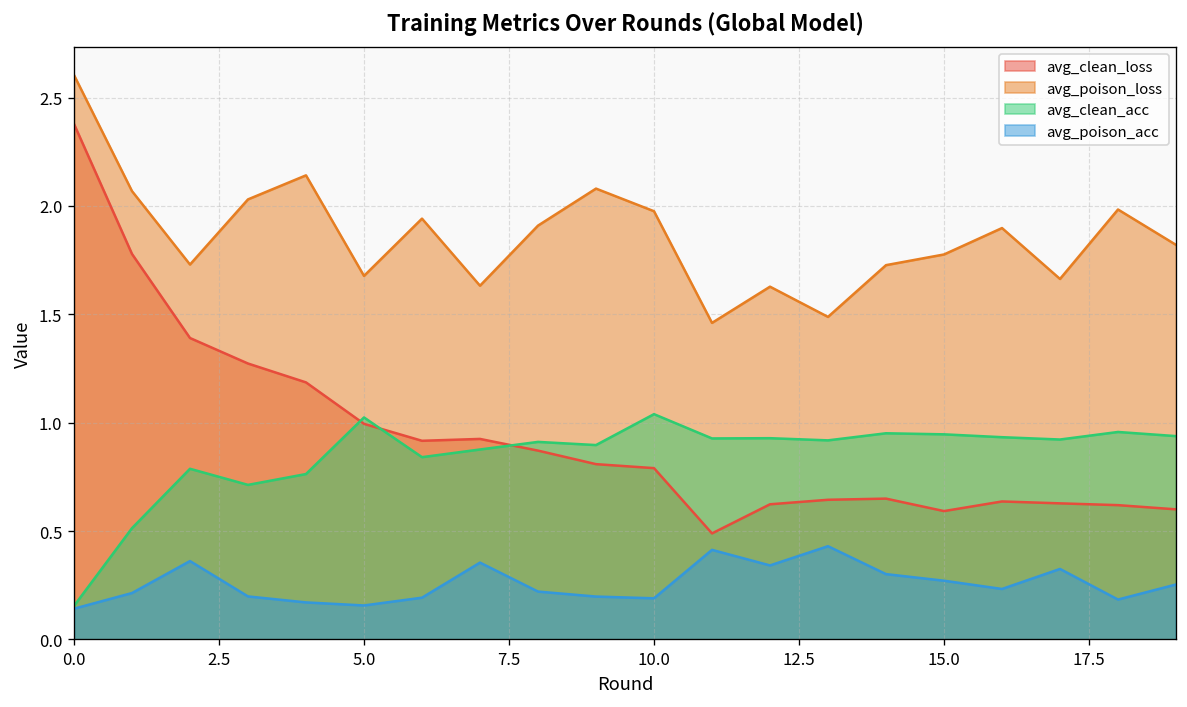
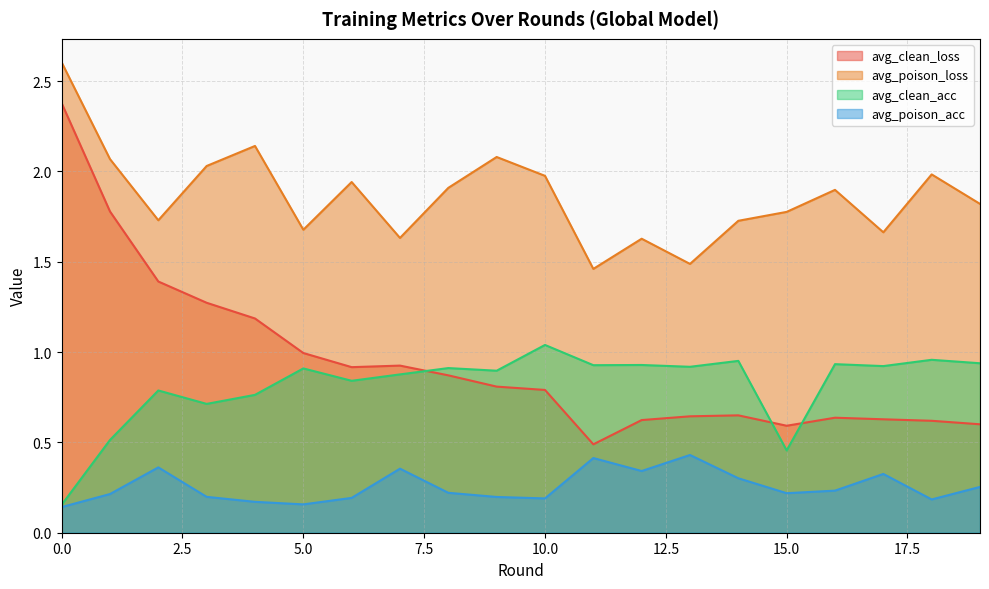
avg_clean_acc, 5.0: 1.02 -> 0.91
avg_clean_acc, 15.0: 0.95 -> 0.46
avg_poison_acc, 15.0: 0.27 -> 0.22
